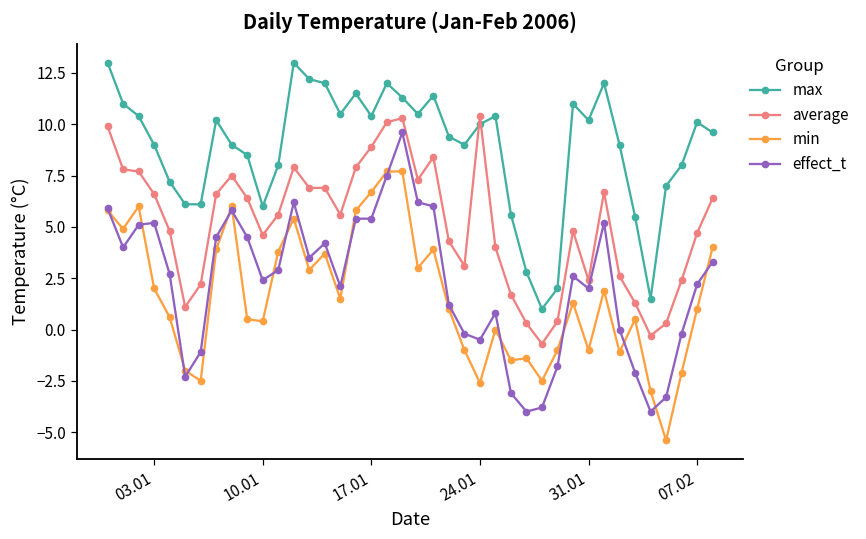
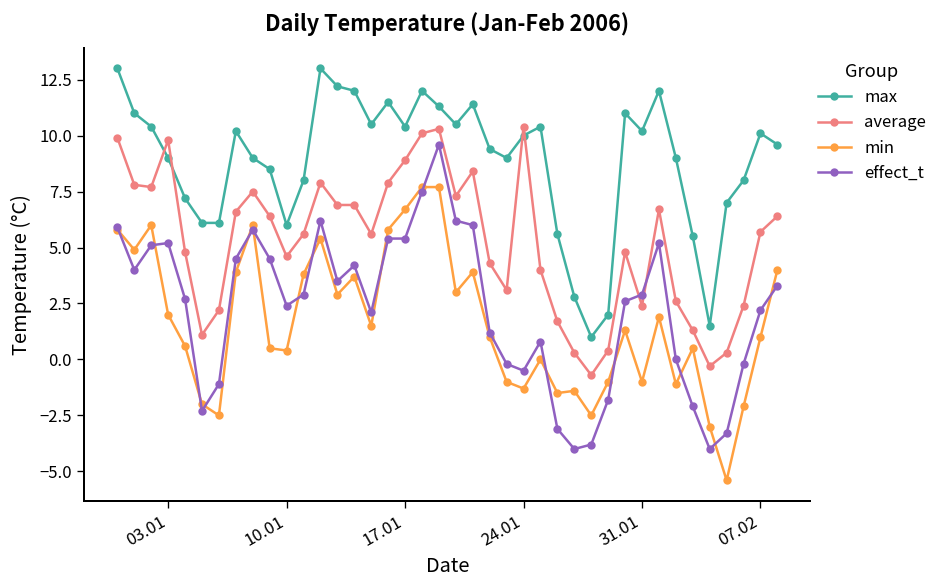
average, 03.01: 6.6 -> 9.8
min, 24.01: -2.6 -> -1.3
effect_t, 31.01: 2.0 -> 2.9
average, 07.02: 4.7 -> 5.7
